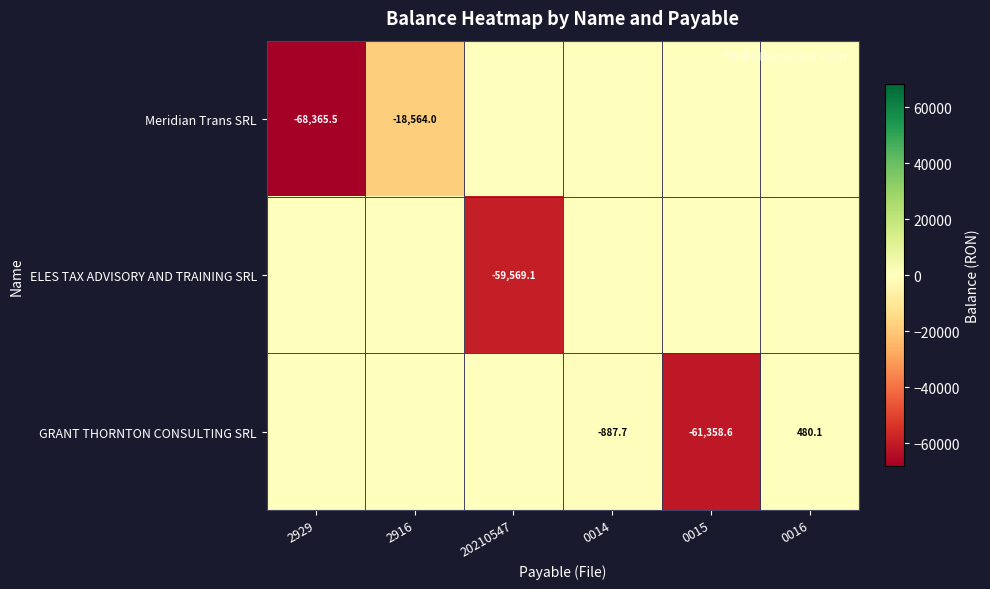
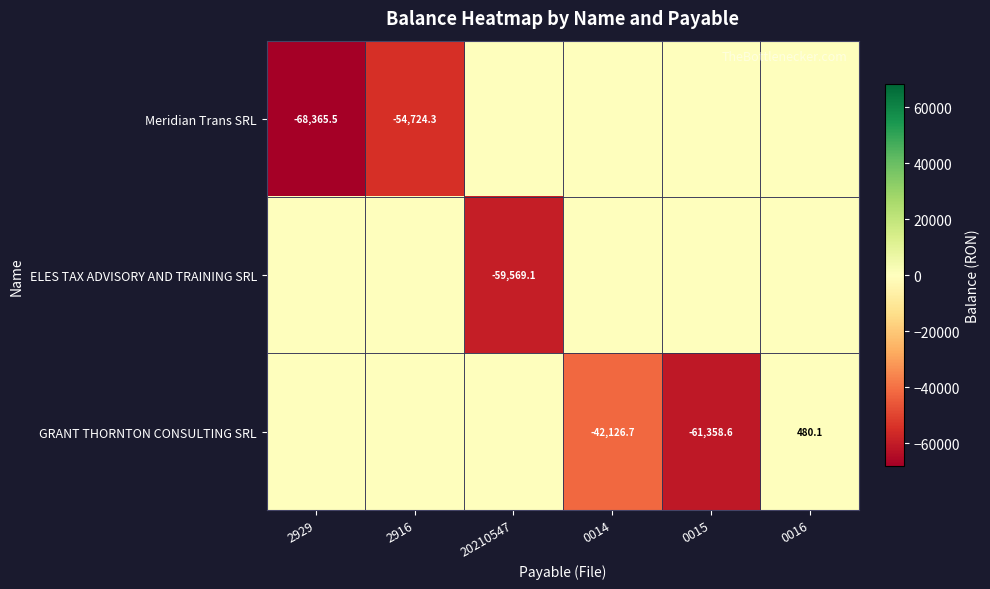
Meridian Trans SRL, 2916: -18,564.0 -> -54,724.3
GRANT THORNTON CONSULTING SRL, 0014: -887.7 -> -42,126.7
